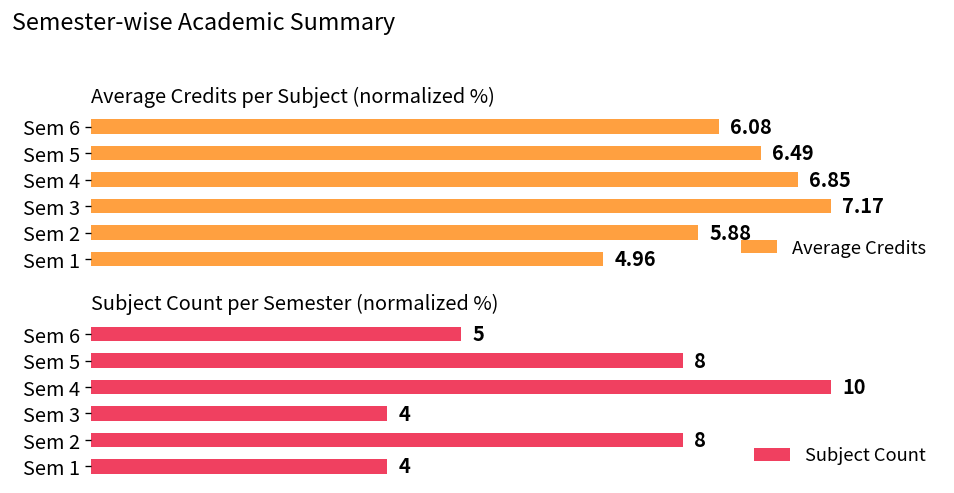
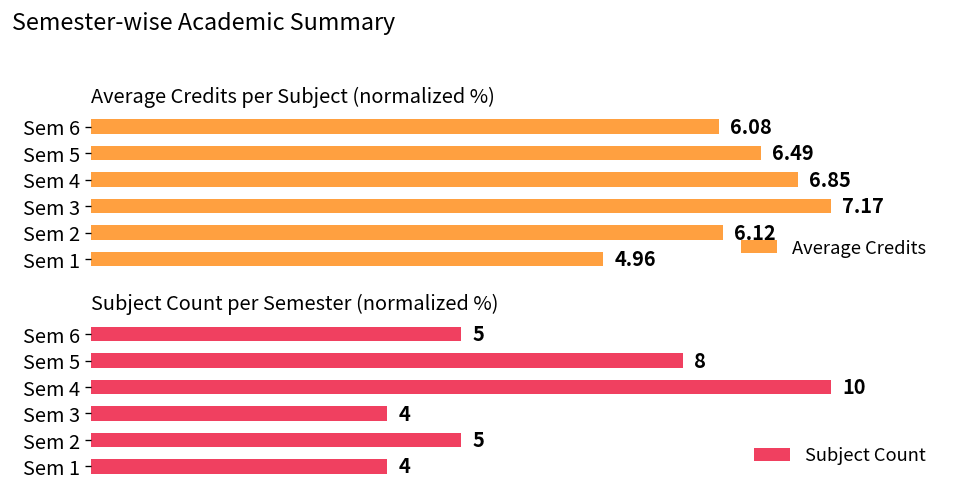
Average Credits per Subject (normalized %), Sem 2: 5.88 -> 6.12
Subject Count per Semester (normalized %), Sem 2: 8 -> 5
